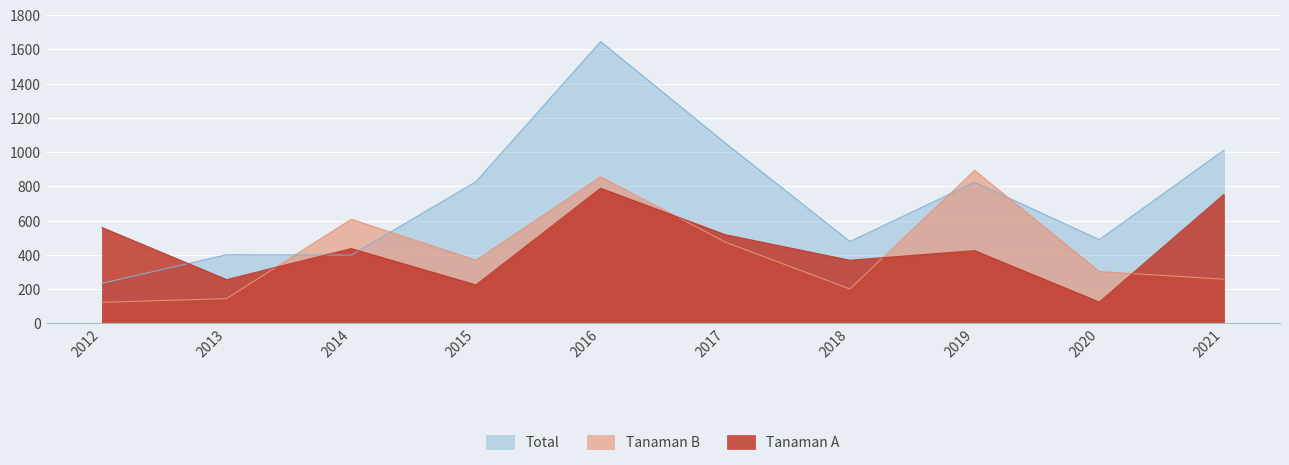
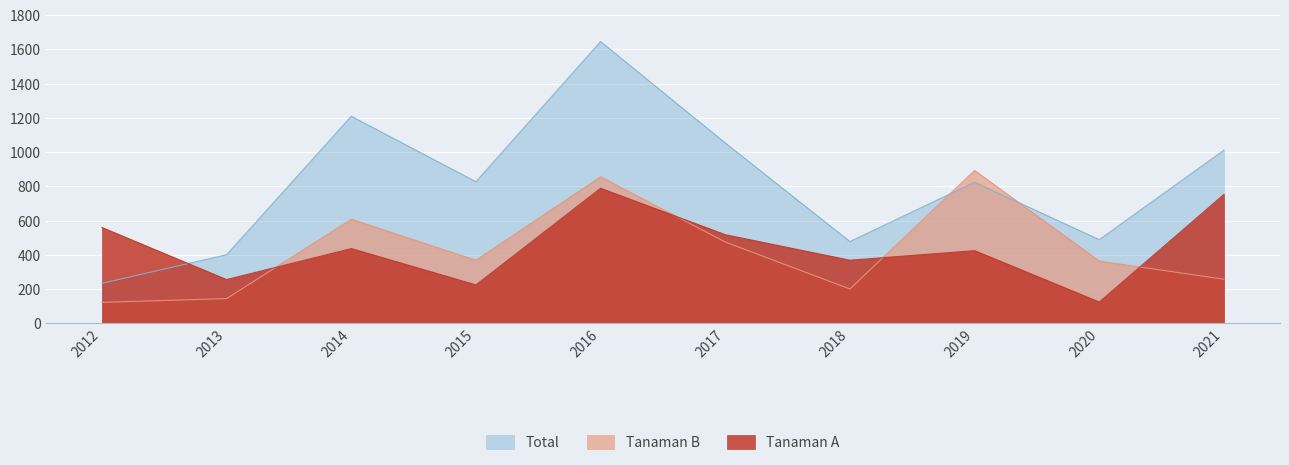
Total, 2014: 400 -> 1210
Tanaman B, 2020: 300 -> 360
